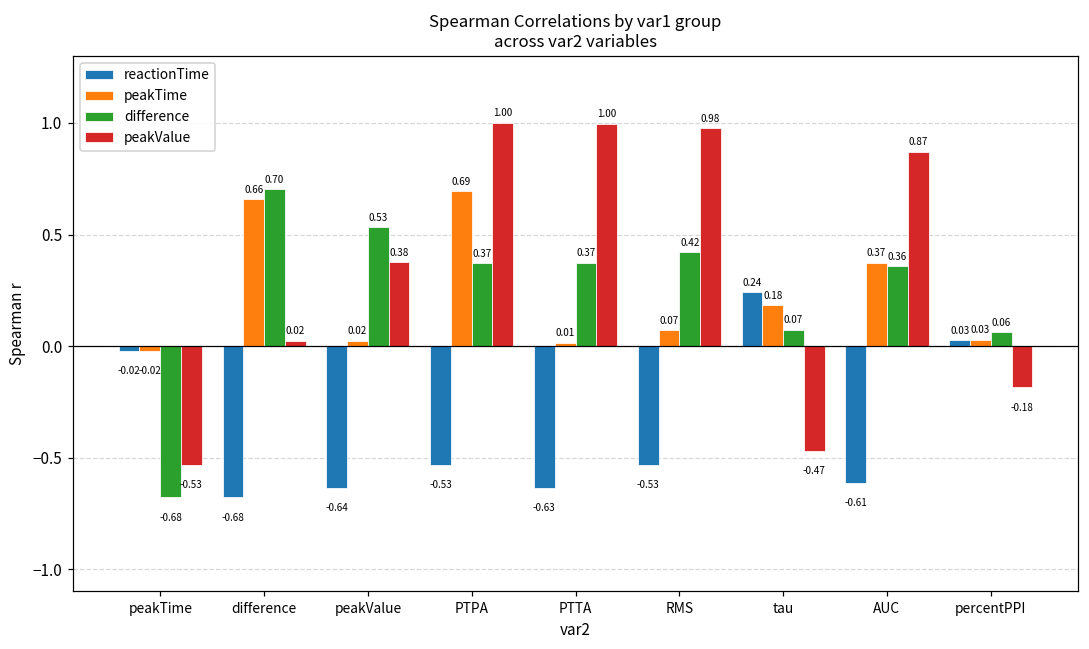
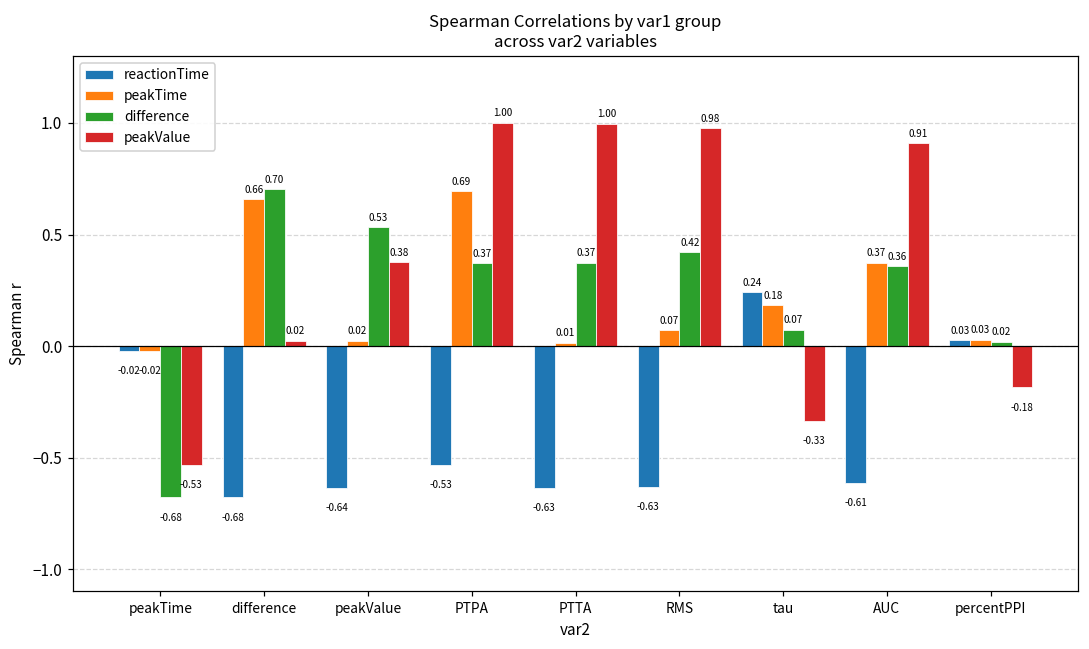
reactionTime, RMS: -0.53 -> -0.63
peakValue, tau: -0.47 -> -0.33
peakValue, AUC: 0.87 -> 0.91
difference, percentPPI: 0.06 -> 0.02
